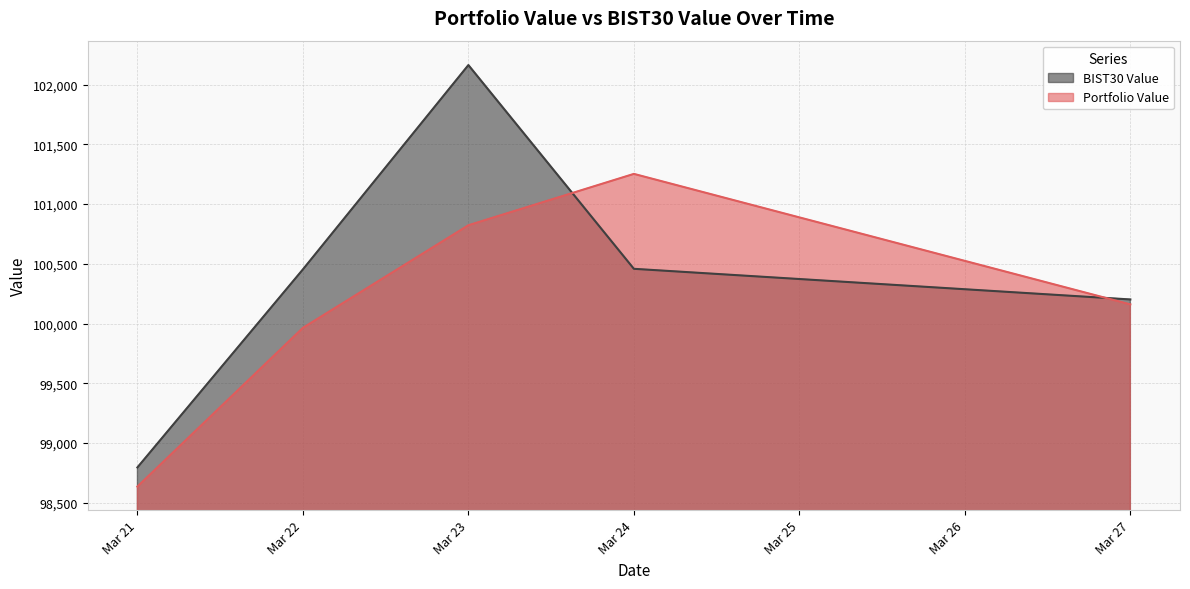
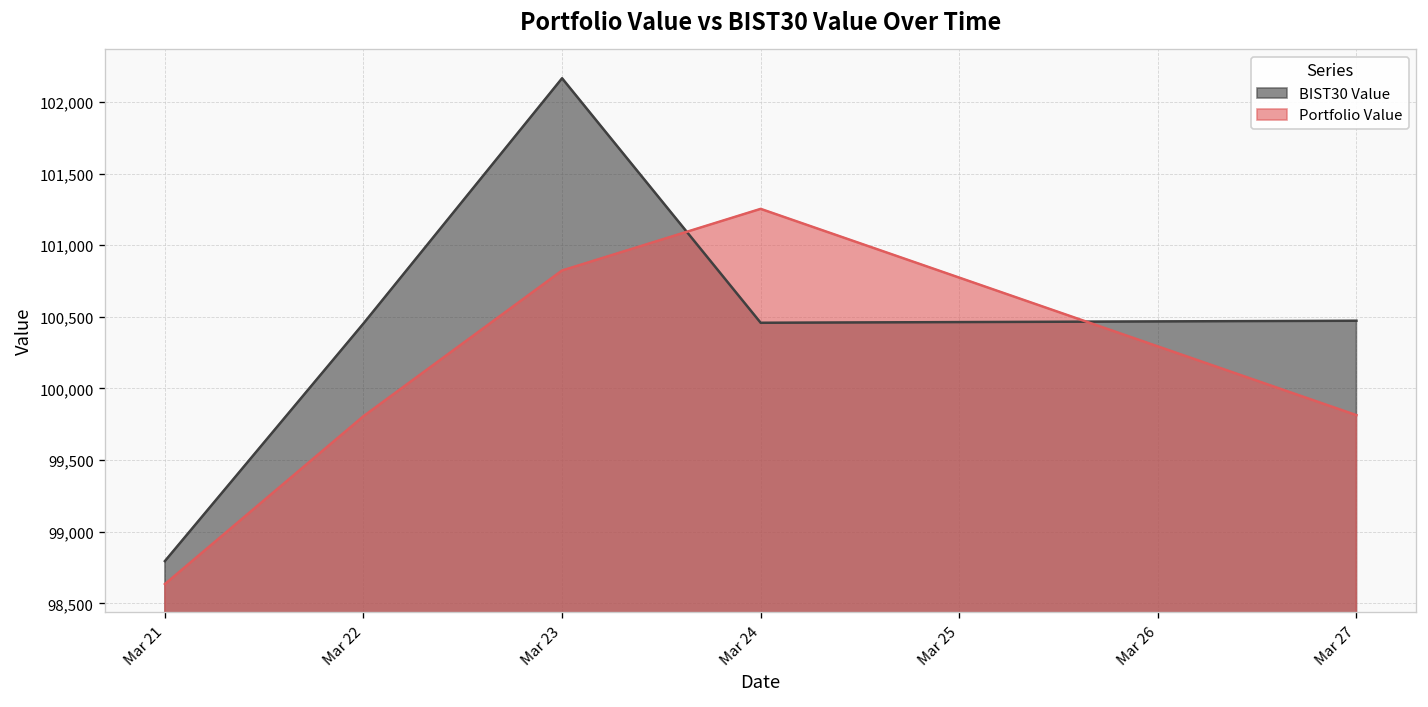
Portfolio Value, Mar 22: 99,960 -> 99,810
BIST30 Value, Mar 27: 100,200 -> 100,470
Portfolio Value, Mar 27: 100,160 -> 99,810
